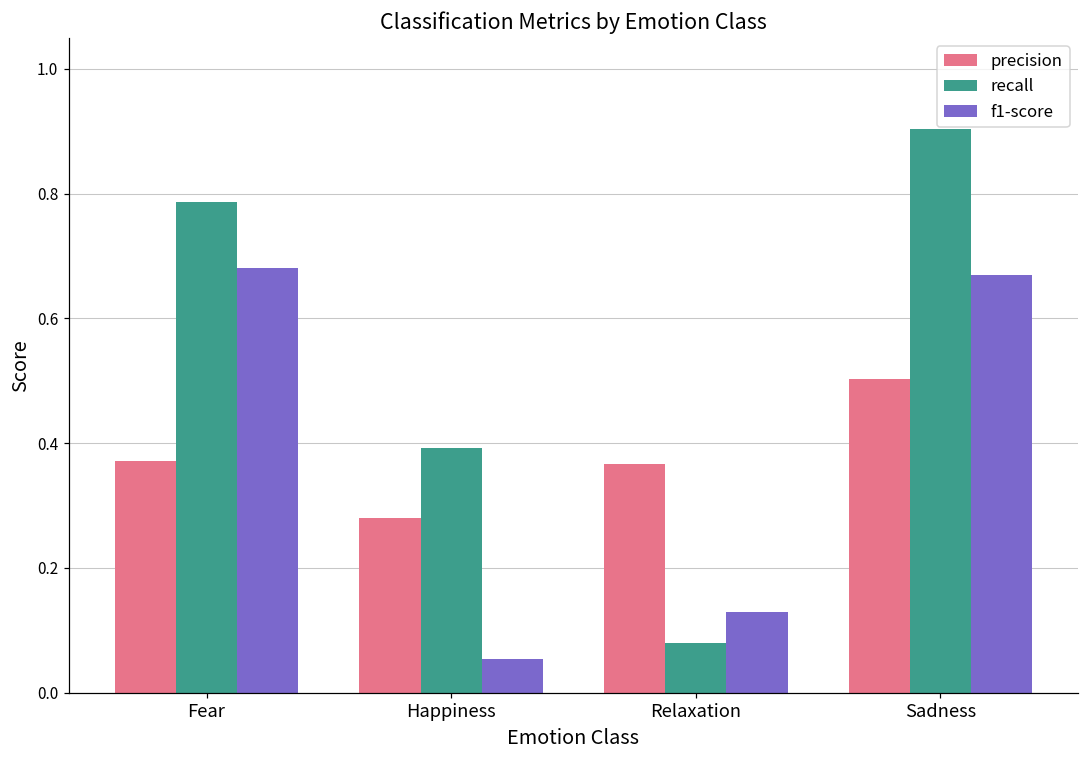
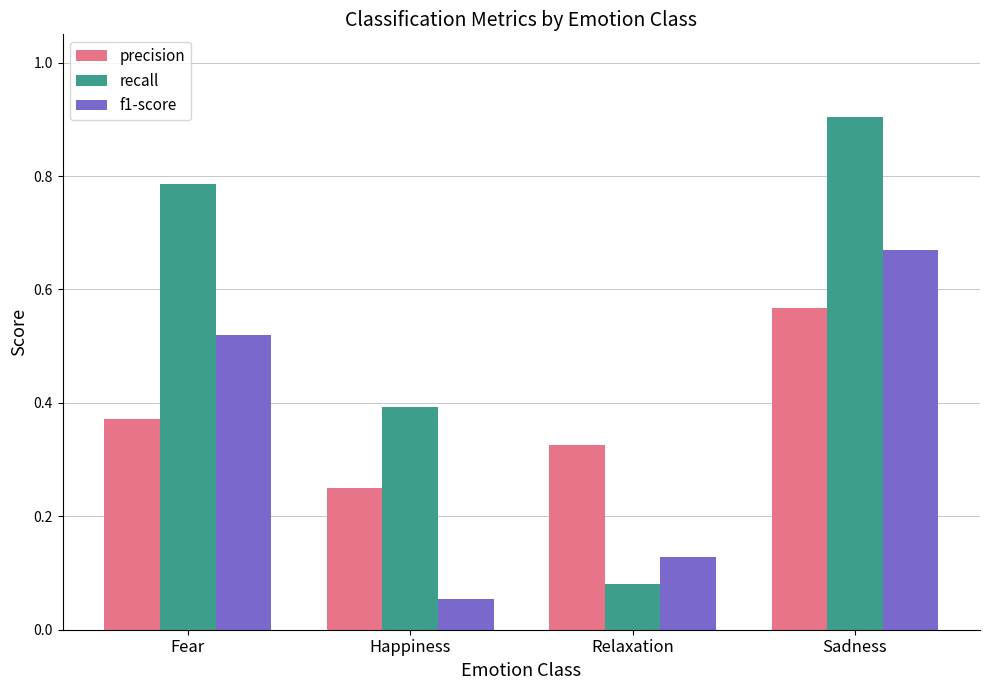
f1-score, Fear: 0.68 -> 0.52
precision, Happiness: 0.28 -> 0.25
precision, Relaxation: 0.37 -> 0.33
precision, Sadness: 0.50 -> 0.57
